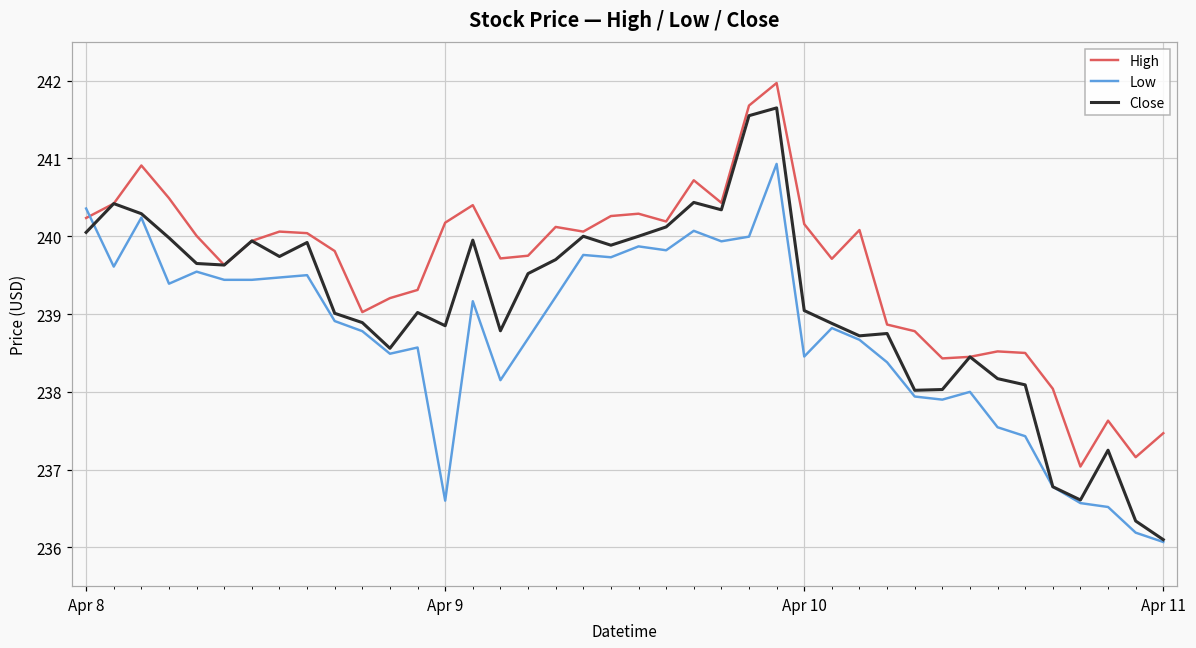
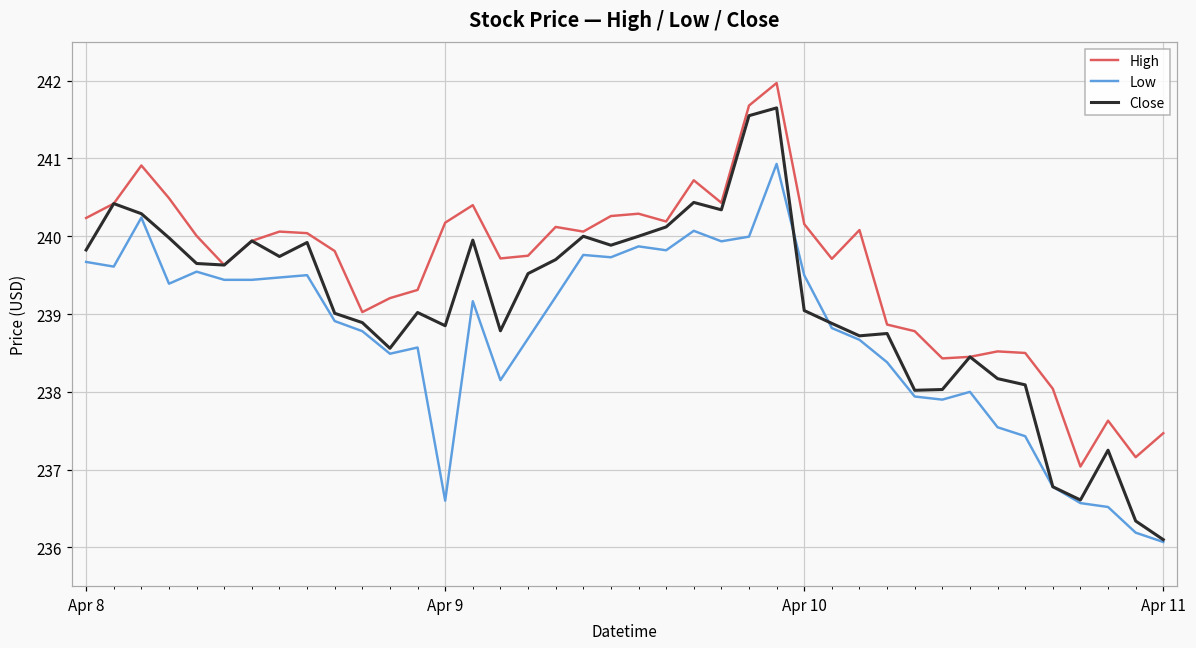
Low, Apr 8: 240.4 -> 239.7
Close, Apr 8: 240.1 -> 239.8
Low, Apr 10: 238.5 -> 239.5
